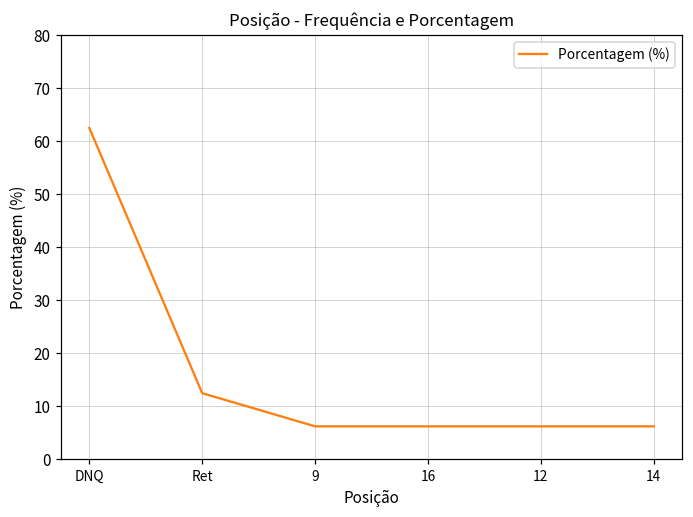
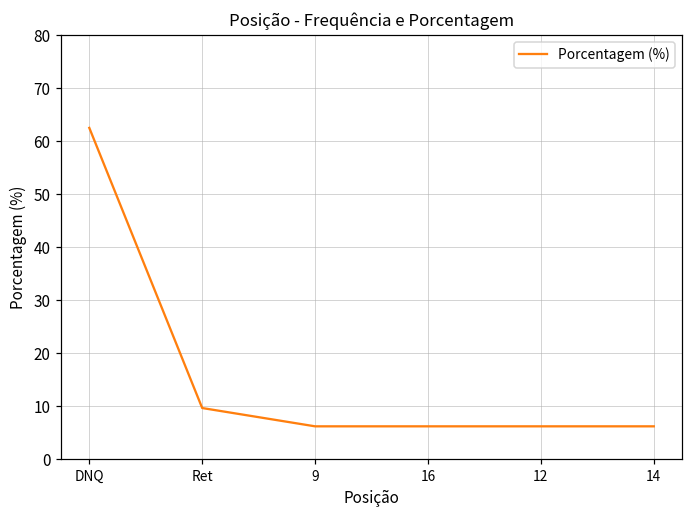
Ret: 13 -> 10
